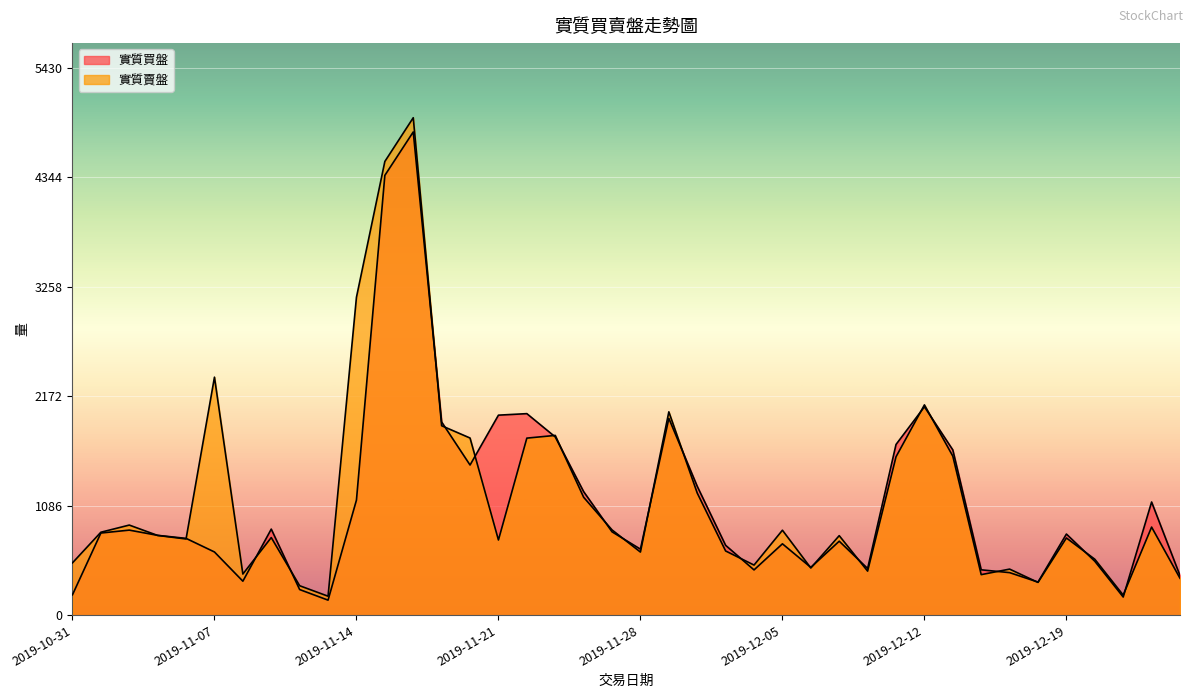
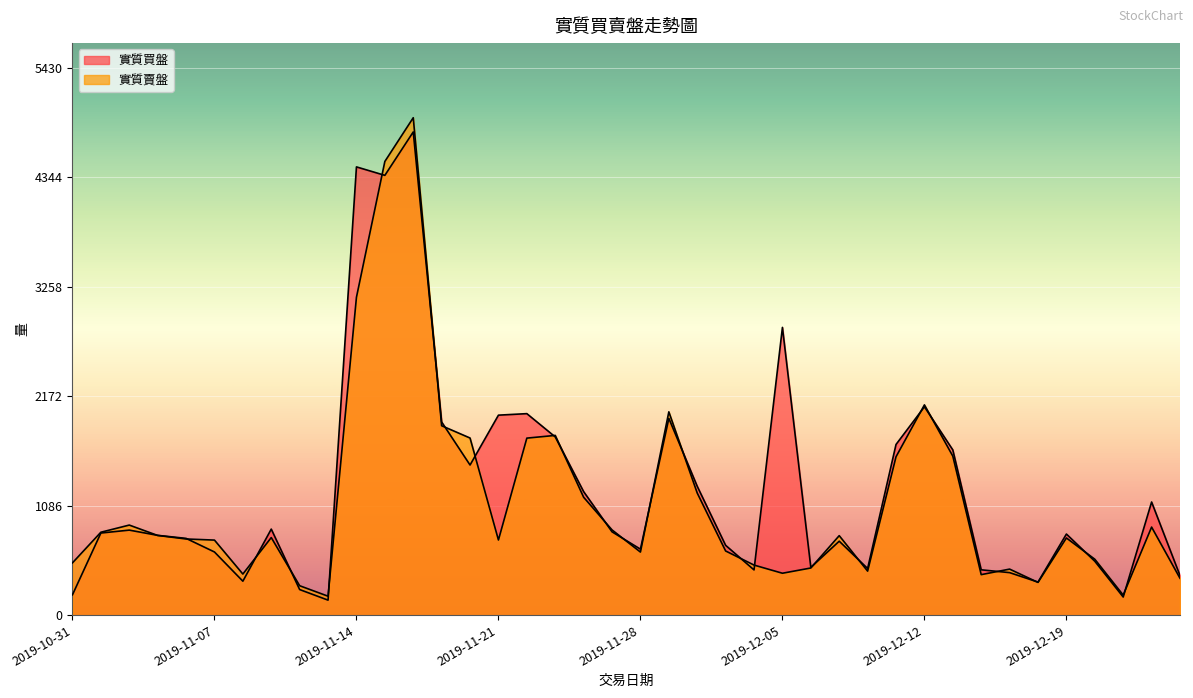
實質賣盤, 2019-11-07: 2360 -> 750
實質買盤, 2019-11-14: 1140 -> 4450
實質買盤, 2019-12-05: 710 -> 2860
實質賣盤, 2019-12-05: 840 -> 420
